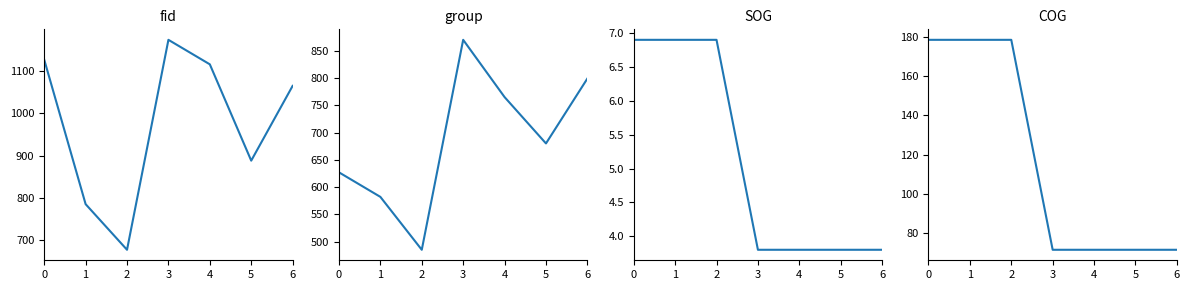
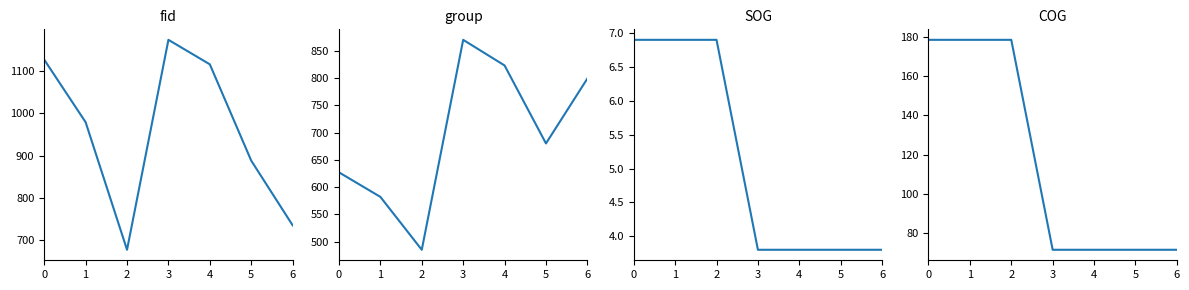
fid, 1: 790 -> 980
fid, 6: 1070 -> 740
group, 4: 770 -> 820
